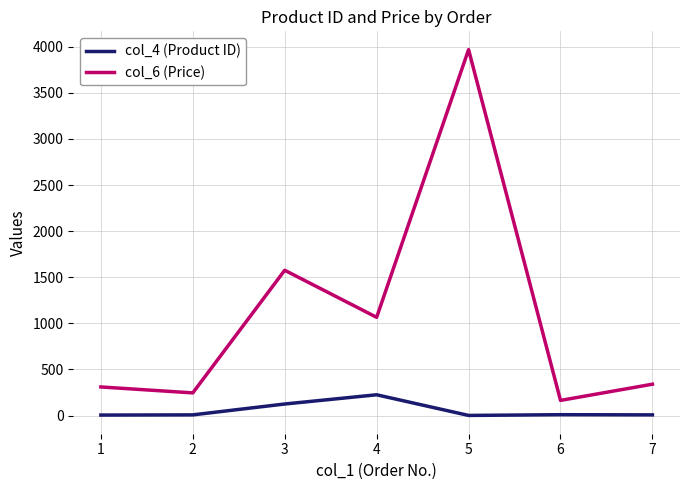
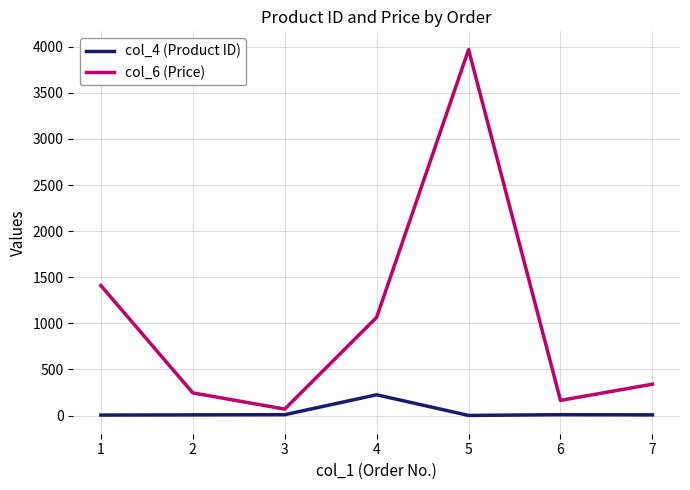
col_6 (Price), 1: 300 -> 1400
col_4 (Product ID), 3: 100 -> 0
col_6 (Price), 3: 1600 -> 100
